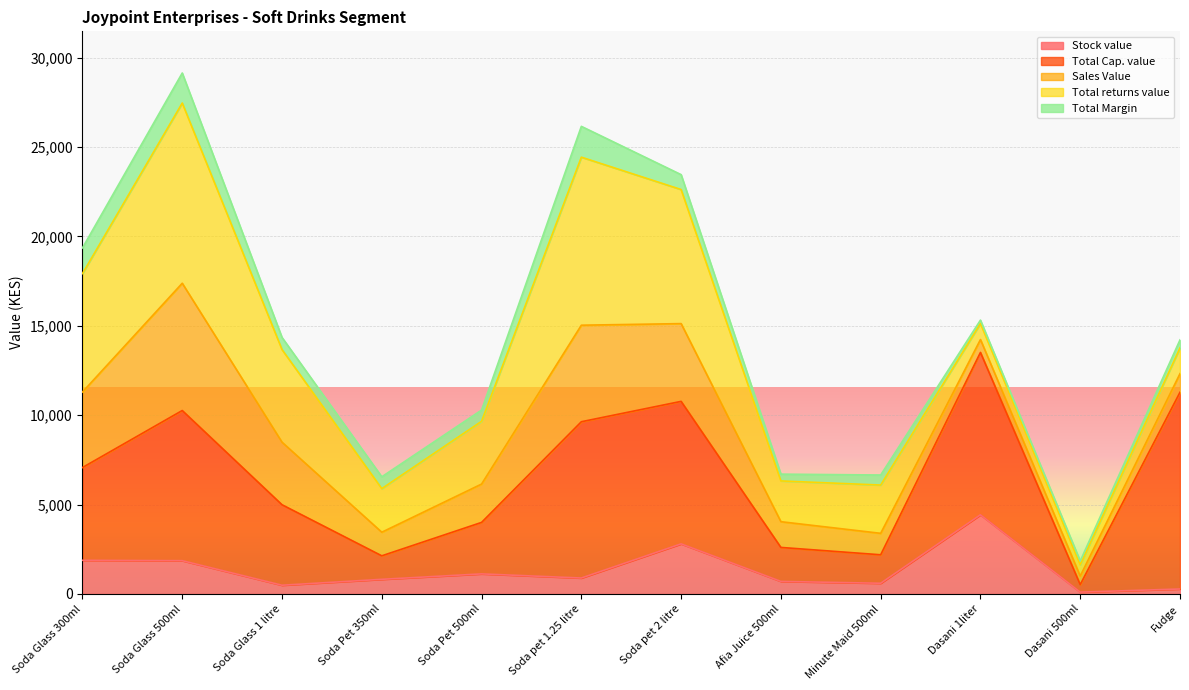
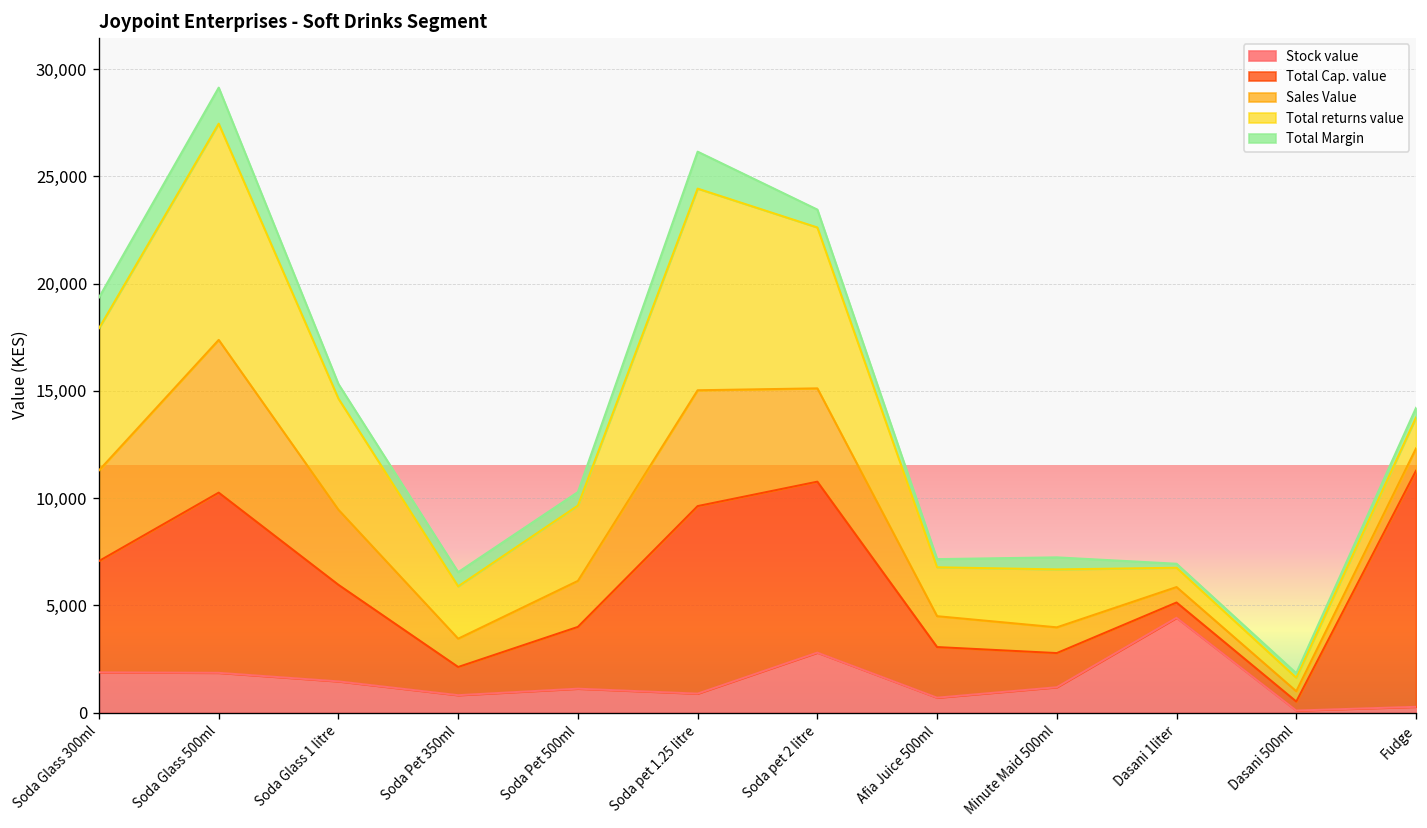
Stock value, Soda Glass 1 litre: 500 -> 1,500
Total Cap. value, Afia Juice 500ml: 1,900 -> 2,400
Stock value, Minute Maid 500ml: 600 -> 1,200
Total Cap. value, Dasani 1liter: 9,100 -> 700
